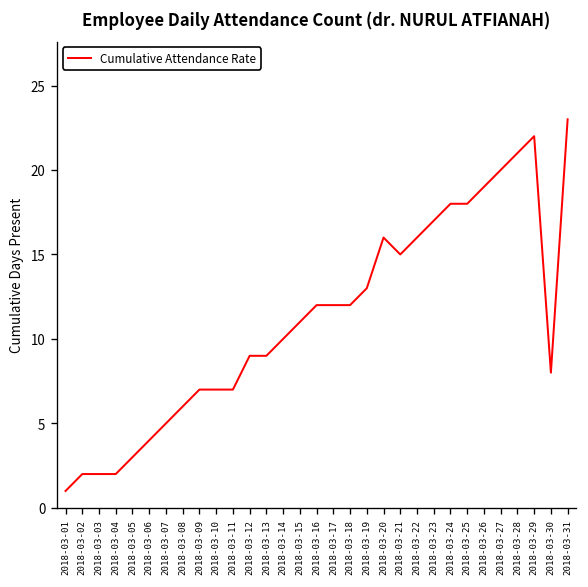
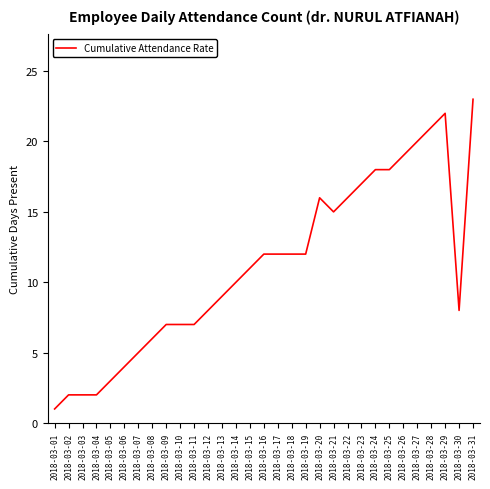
2018-03-12: 9 -> 8
2018-03-19: 13 -> 12
